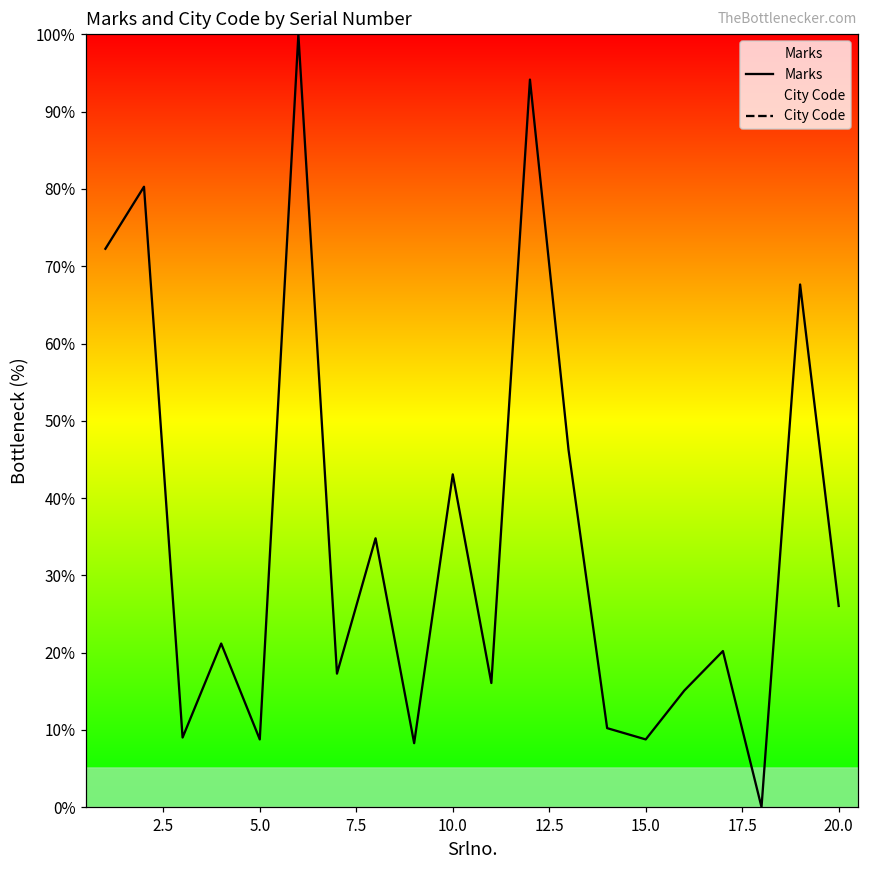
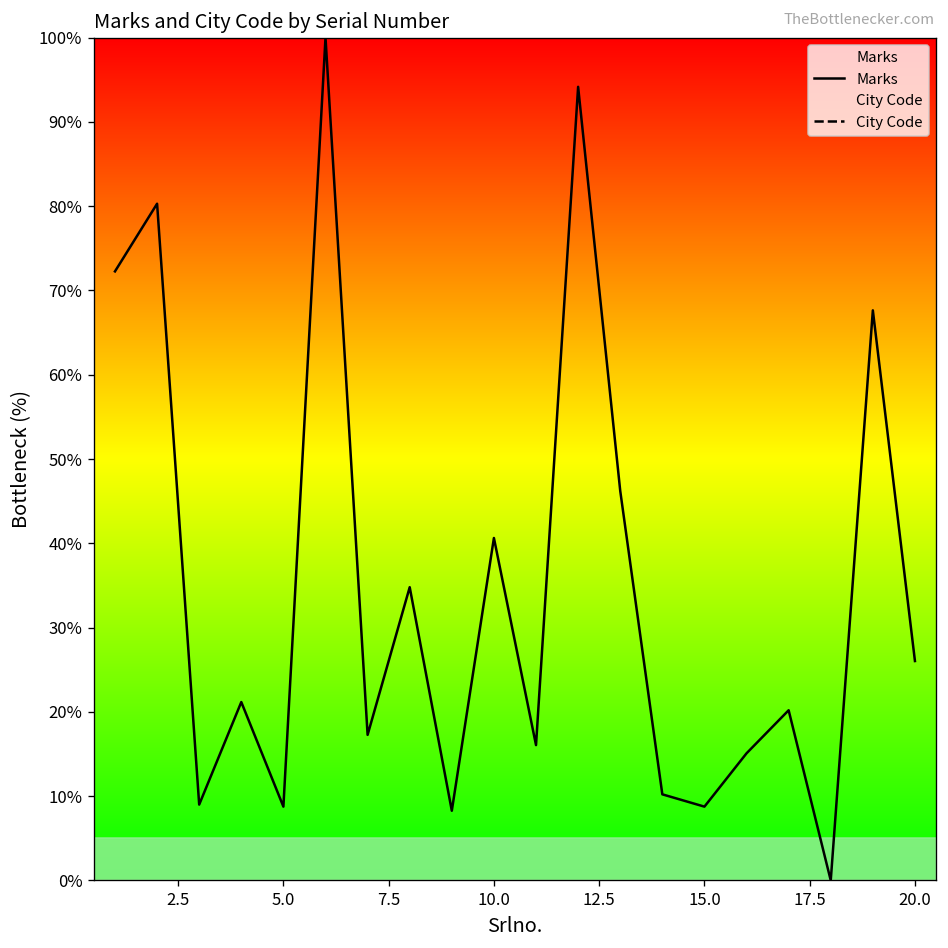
10.0: 43% -> 41%
